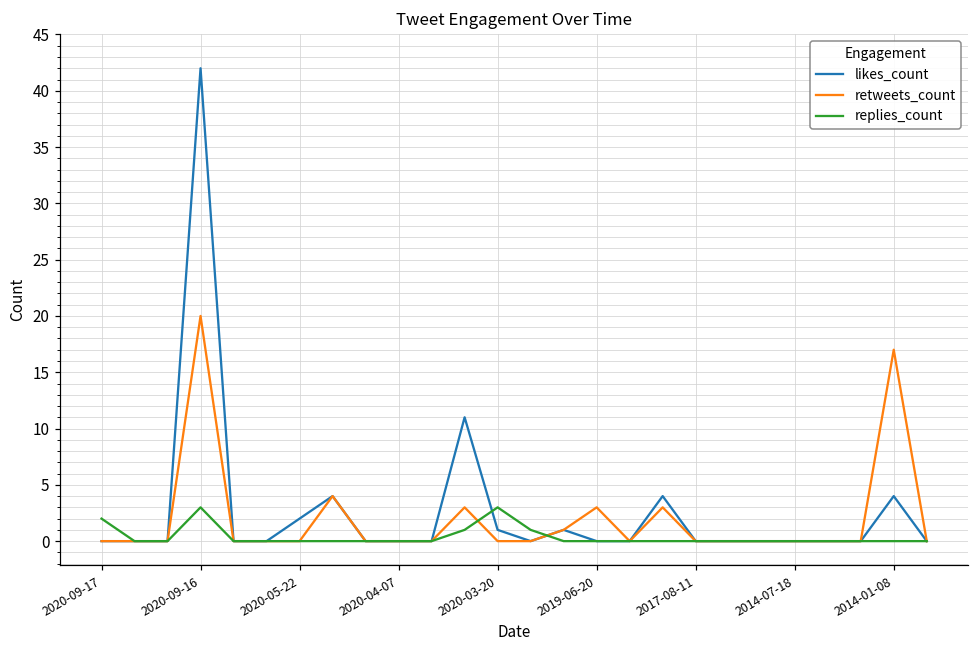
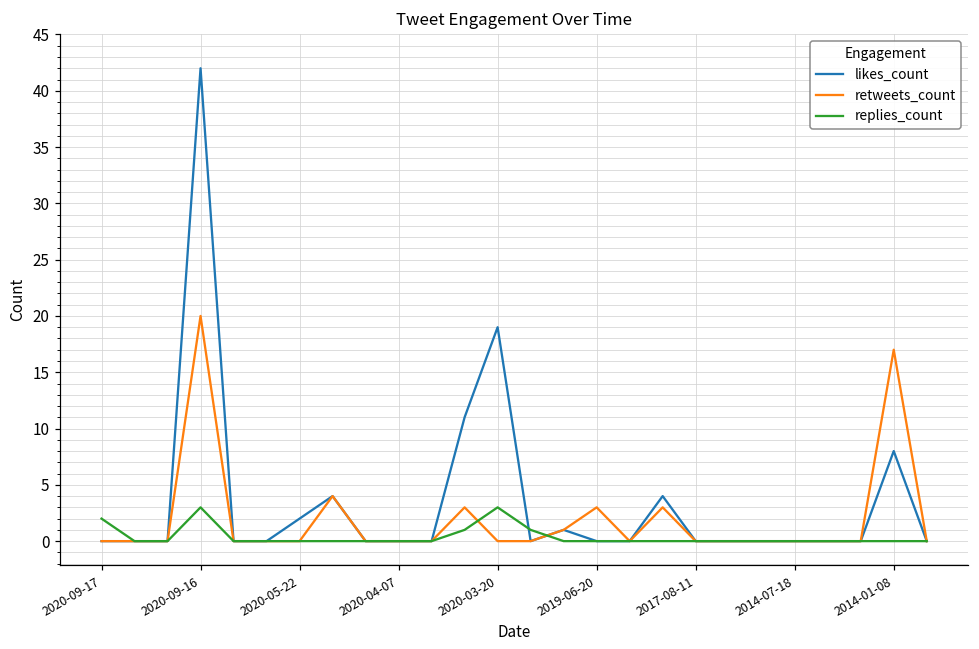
likes_count, 2020-03-20: 1 -> 19
likes_count, 2014-01-08: 4 -> 8
